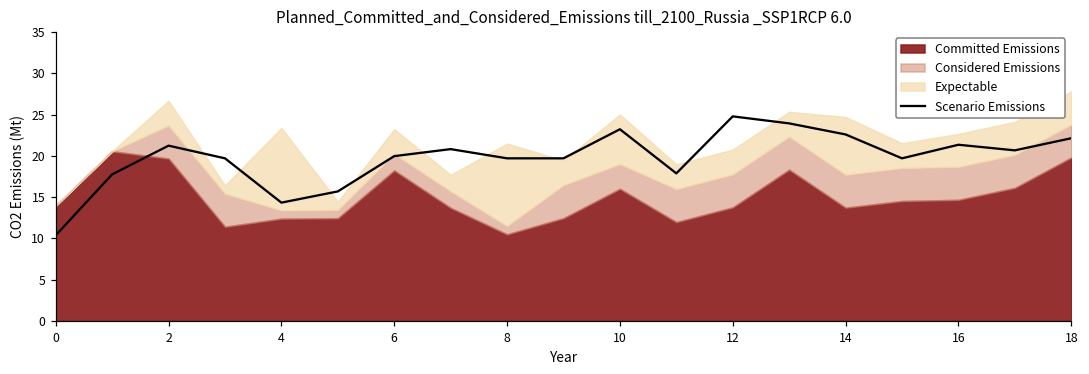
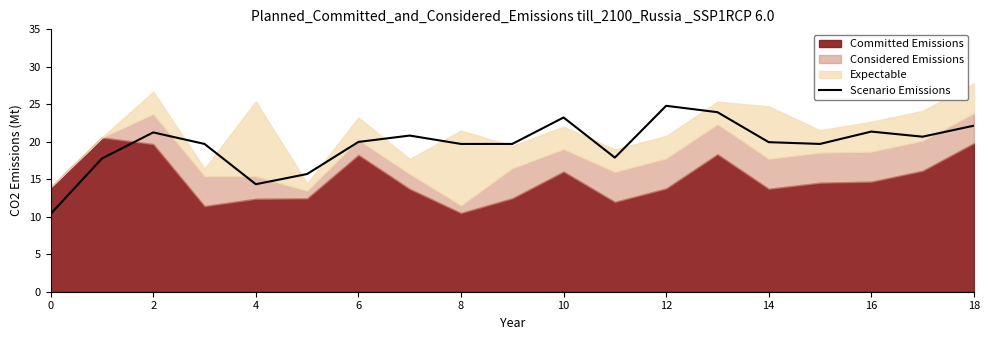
Considered Emissions, 4: 1 -> 3
Expectable, 10: 6 -> 3
Scenario Emissions, 14: 23 -> 20
